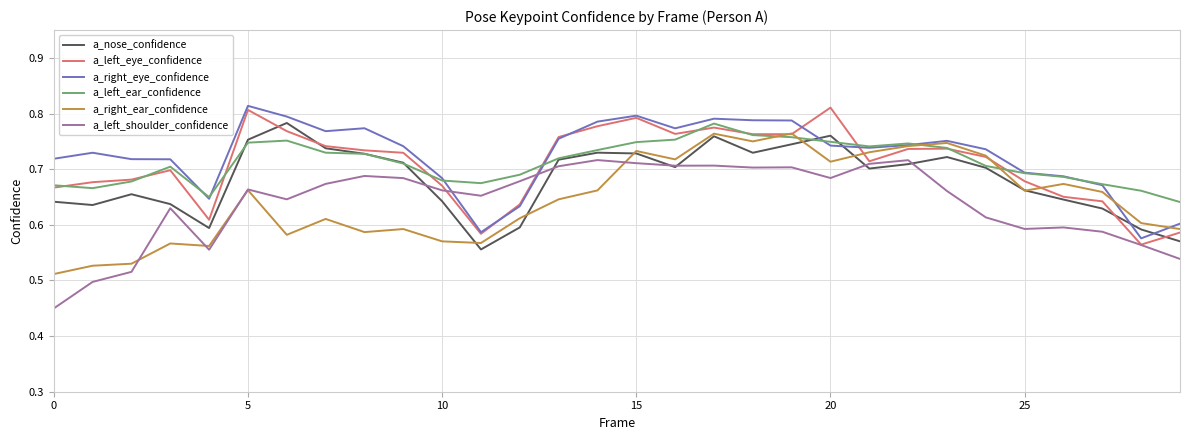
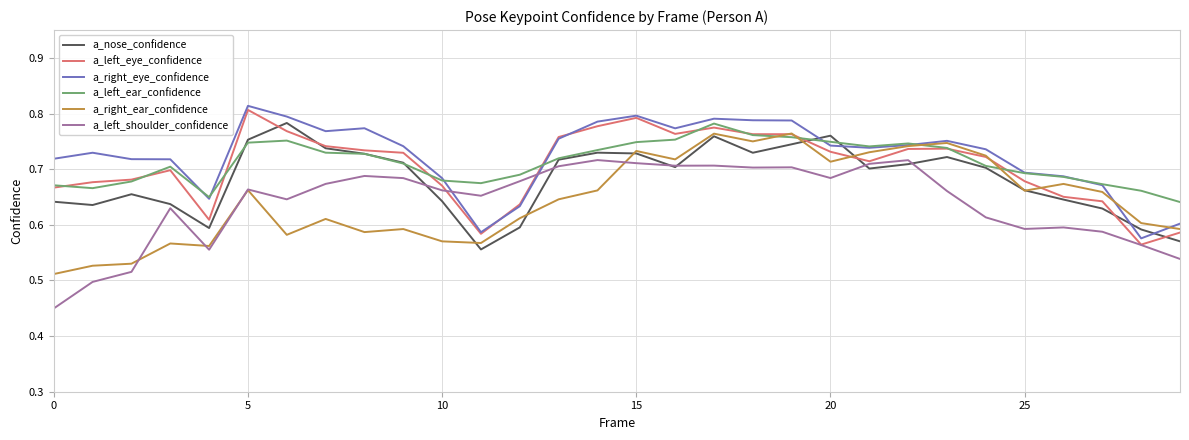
a_left_eye_confidence, 20: 0.81 -> 0.73
